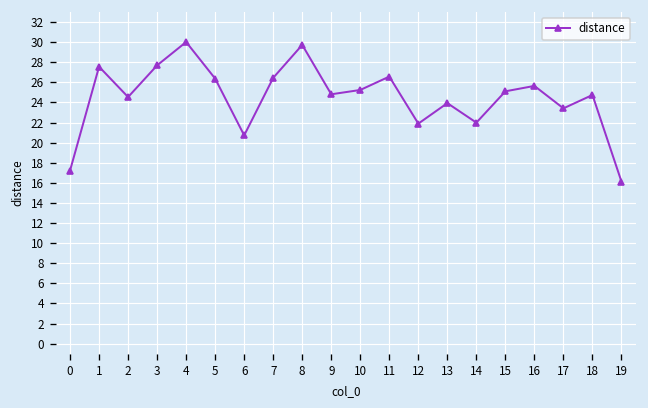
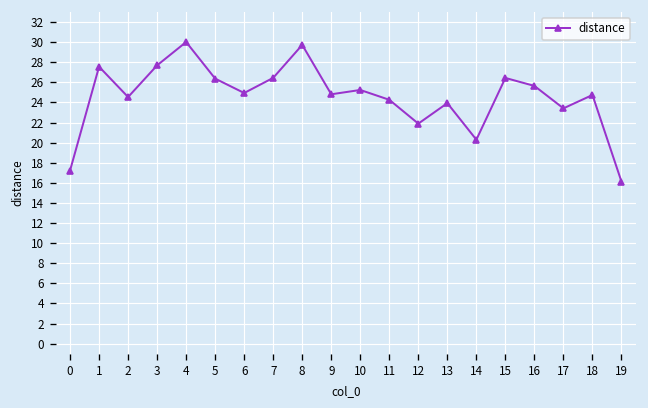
6: 21 -> 25
11: 27 -> 24
14: 22 -> 20
15: 25 -> 26
